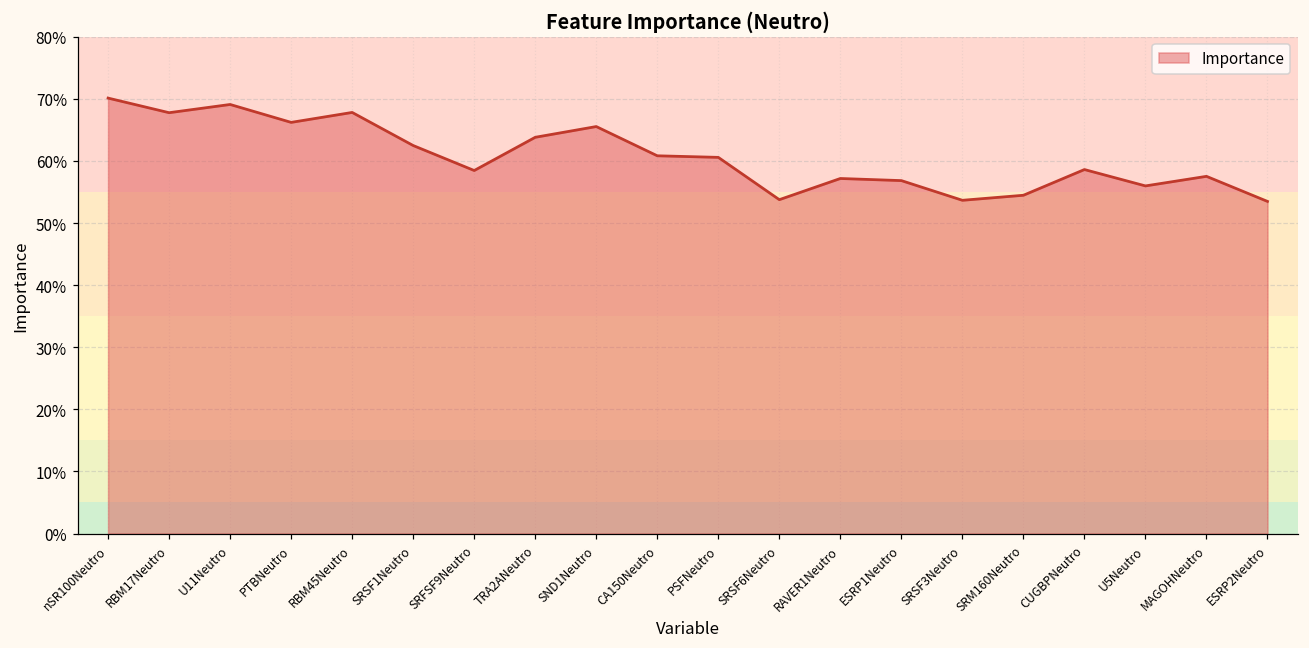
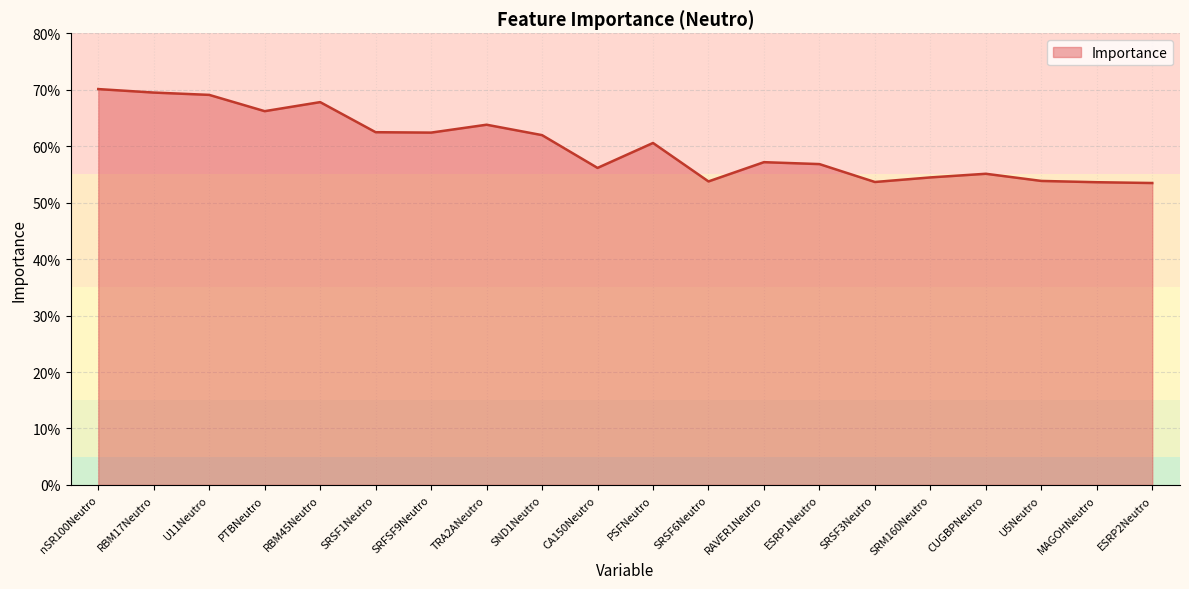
RBM17Neutro: 68% -> 70%
SRFSF9Neutro: 58% -> 62%
SND1Neutro: 66% -> 62%
CA150Neutro: 61% -> 56%
CUGBPNeutro: 59% -> 55%
U5Neutro: 56% -> 54%
MAGOHNeutro: 58% -> 54%
